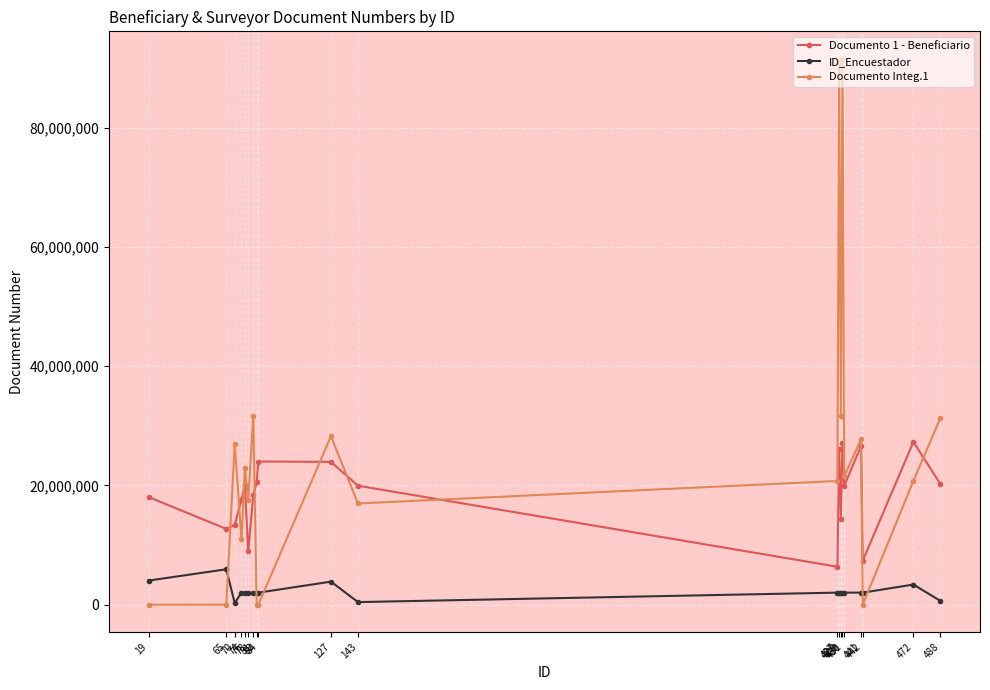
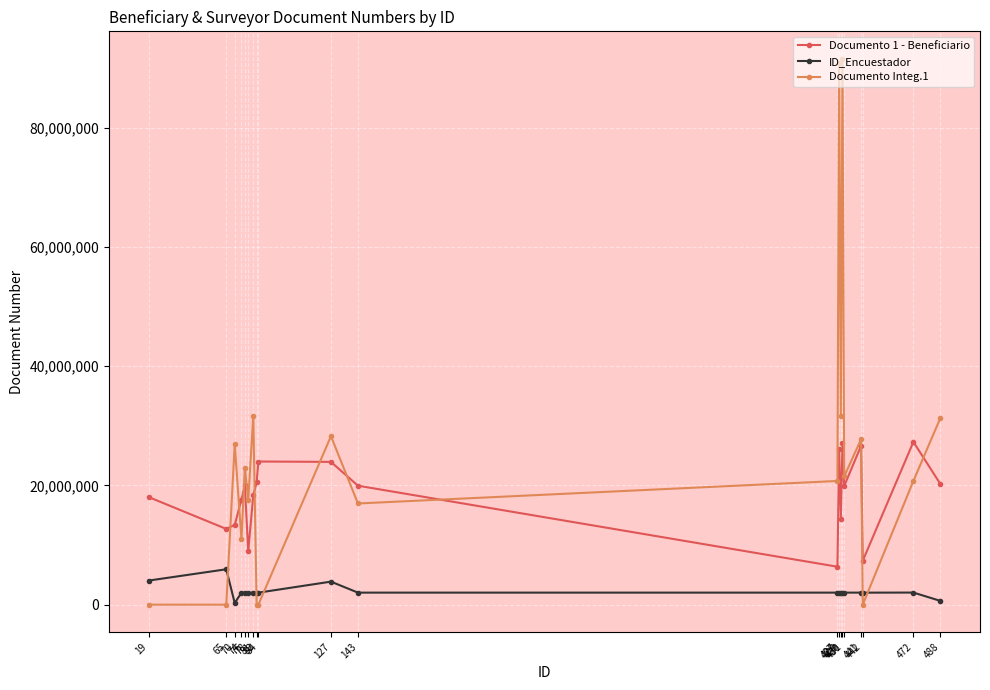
ID_Encuestador, 143: 0 -> 2,000,000
ID_Encuestador, 472: 3,000,000 -> 2,000,000
